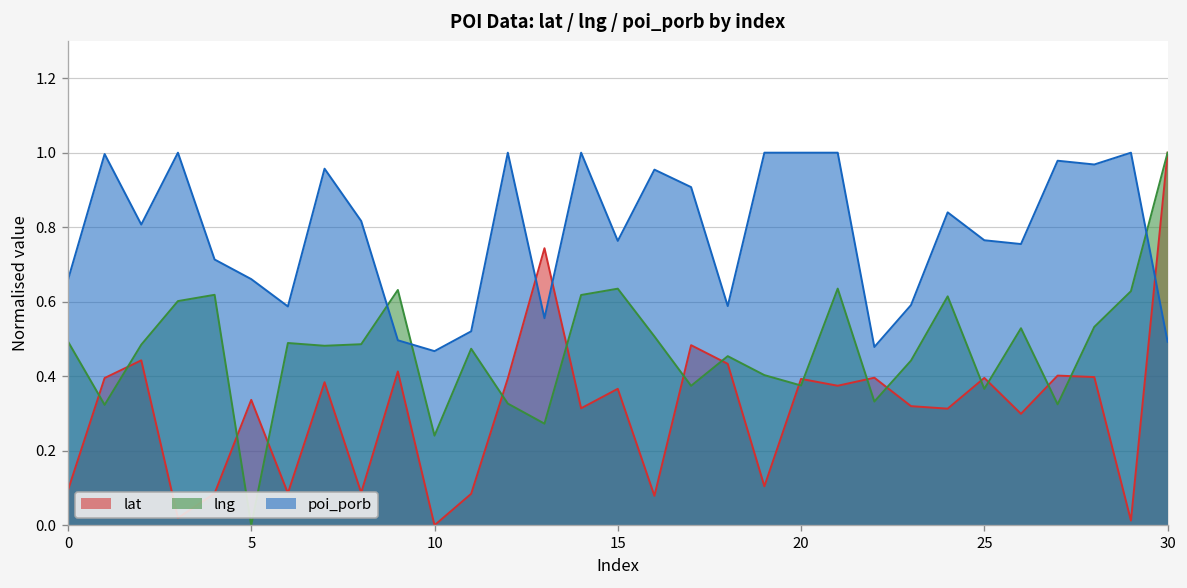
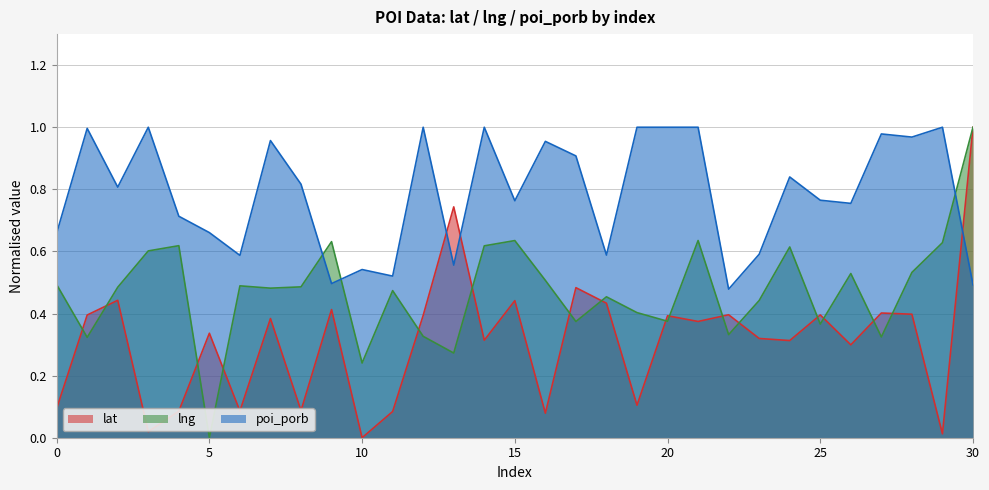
poi_porb, 10: 0.47 -> 0.54
lat, 15: 0.37 -> 0.44
